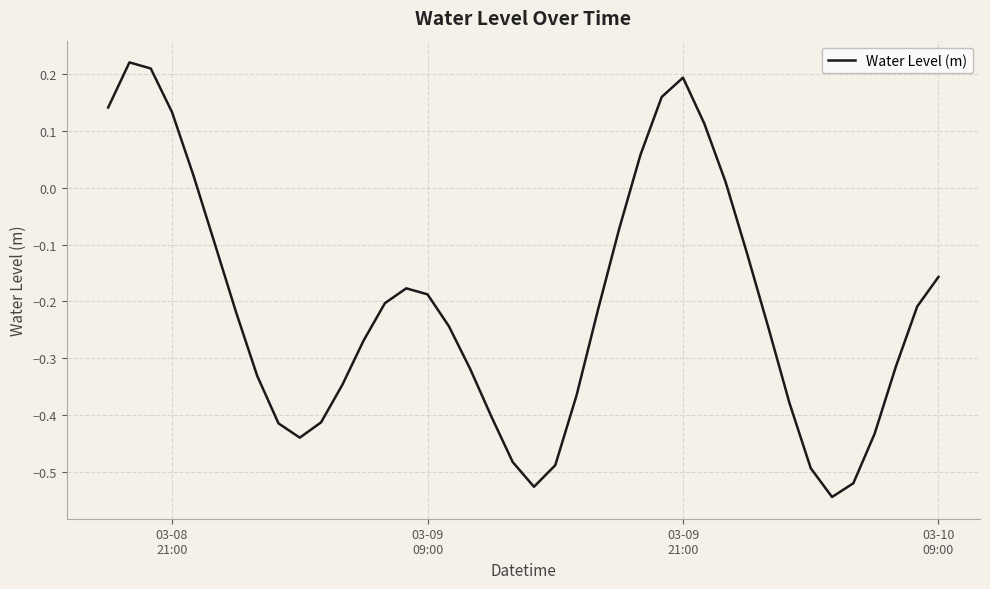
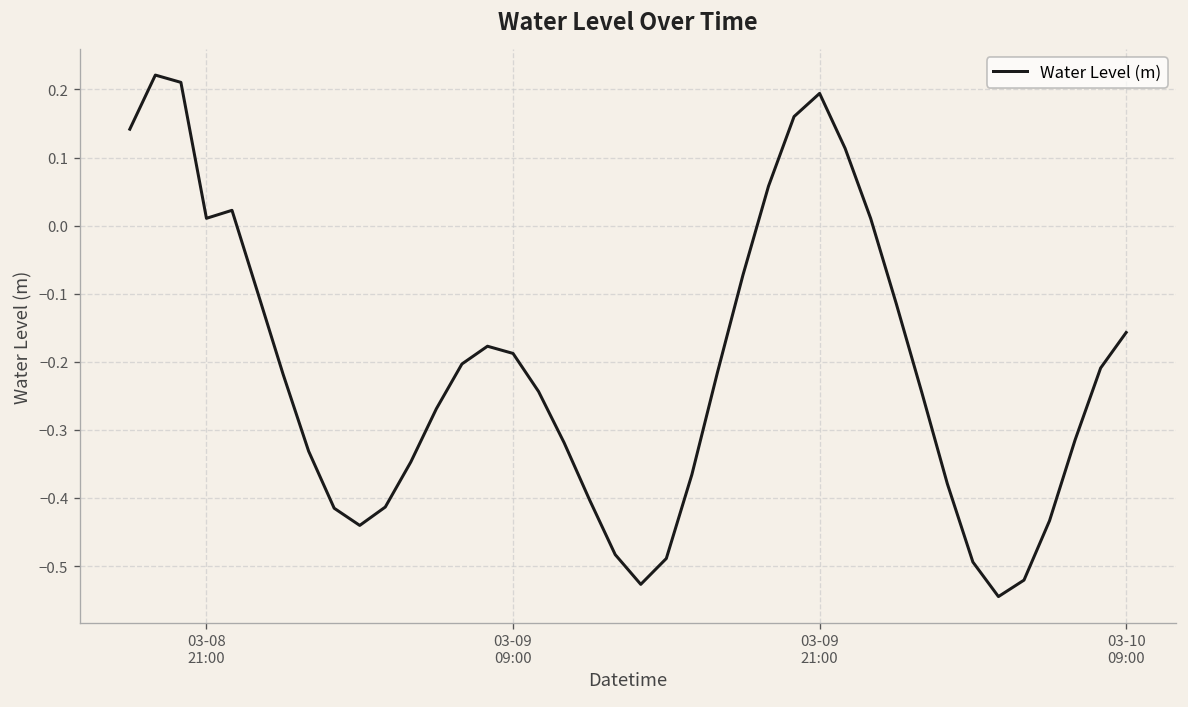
03-08 21:00: 0.13 -> 0.01
